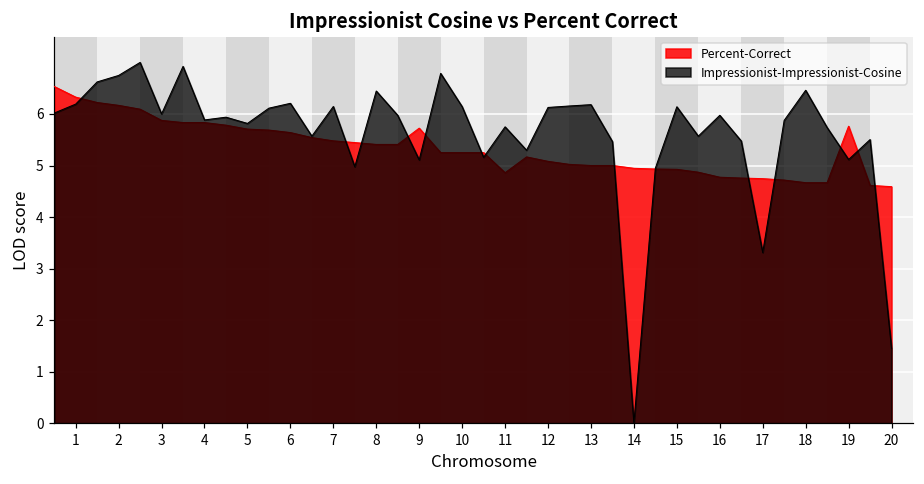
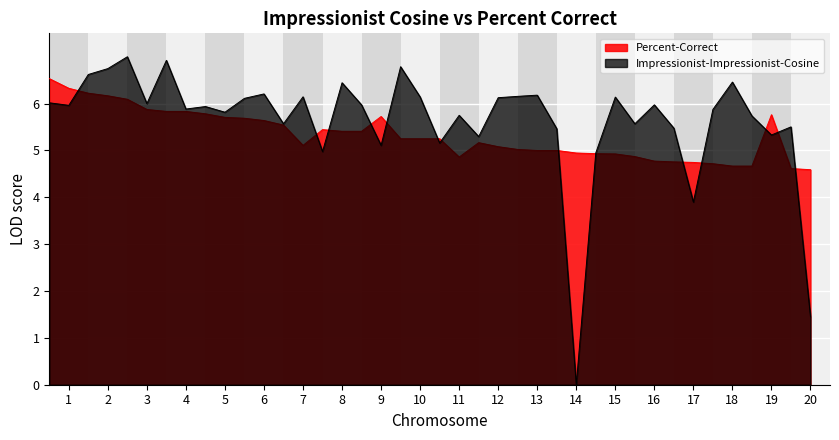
Impressionist-Impressionist-Cosine, 1: 6.2 -> 6.0
Percent-Correct, 7: 5.5 -> 5.1
Impressionist-Impressionist-Cosine, 17: 3.3 -> 3.9
Impressionist-Impressionist-Cosine, 19: 5.1 -> 5.3
